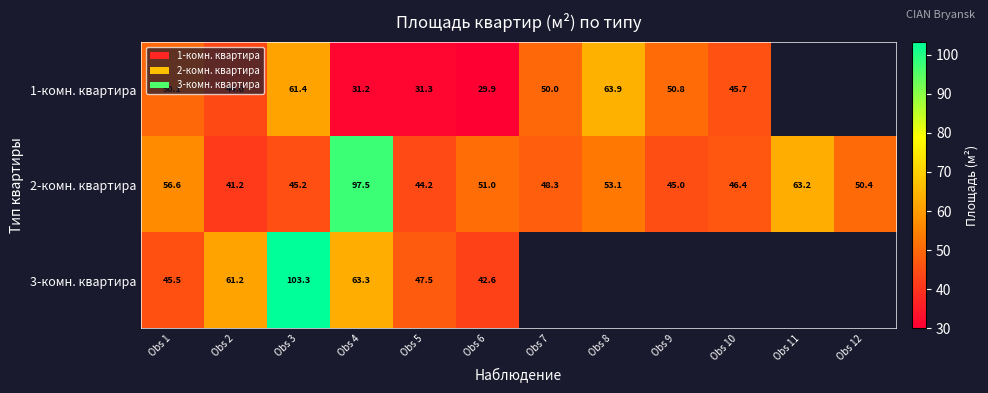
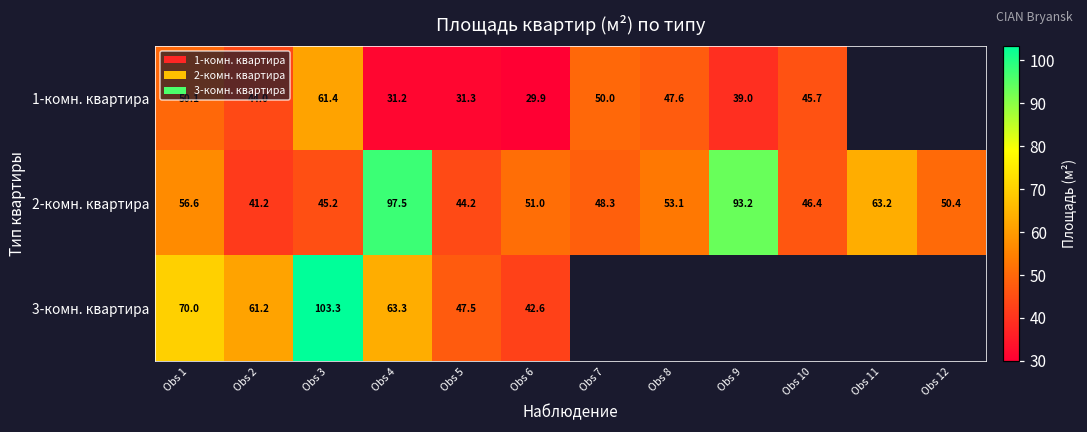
1-комн. квартира, Obs 8: 63.9 -> 47.6
1-комн. квартира, Obs 9: 50.8 -> 39.0
2-комн. квартира, Obs 9: 45.0 -> 93.2
3-комн. квартира, Obs 1: 45.5 -> 70.0
